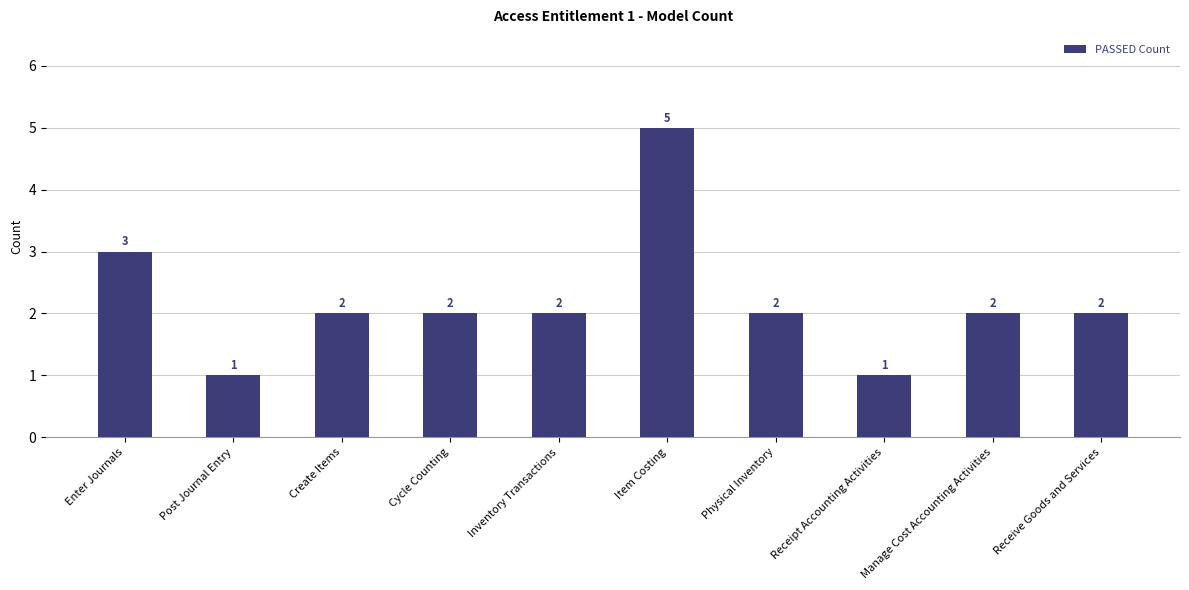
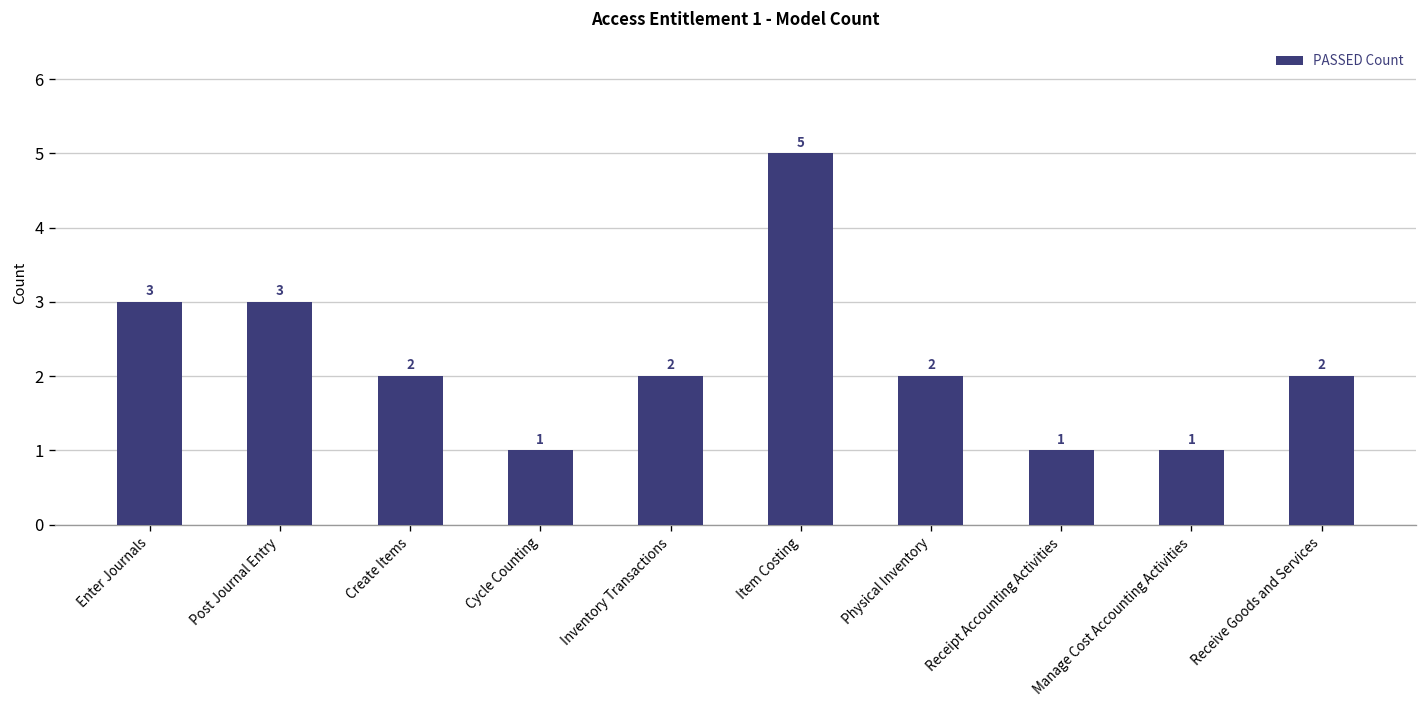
Post Journal Entry: 1 -> 3
Cycle Counting: 2 -> 1
Manage Cost Accounting Activities: 2 -> 1
